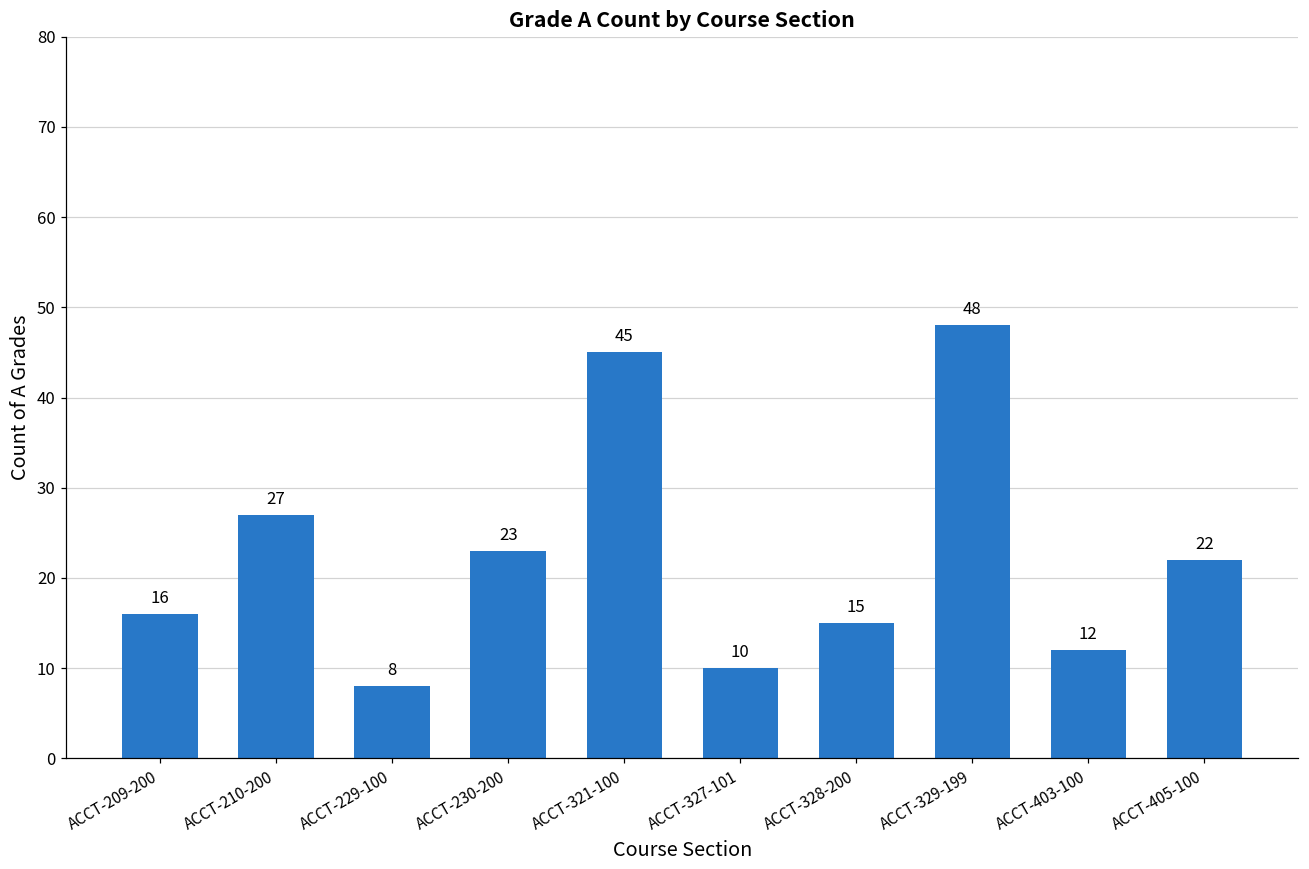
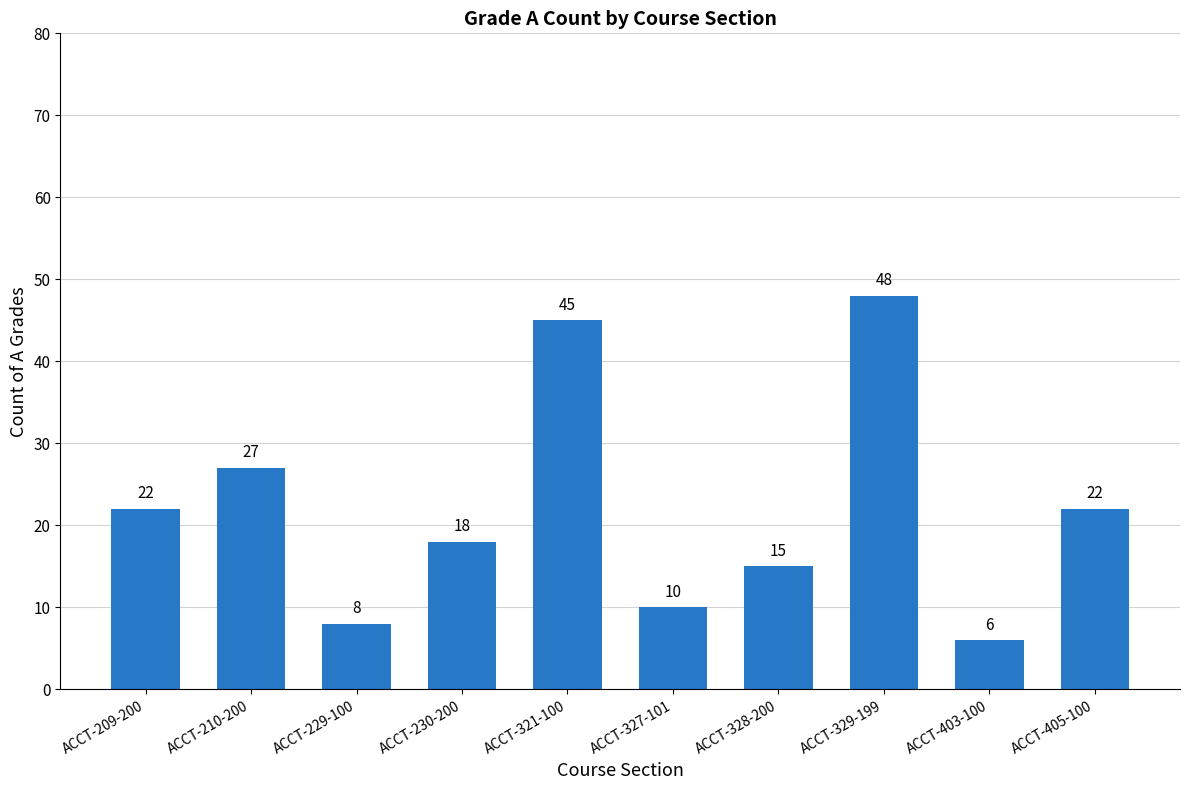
ACCT-209-200: 16 -> 22
ACCT-230-200: 23 -> 18
ACCT-403-100: 12 -> 6
